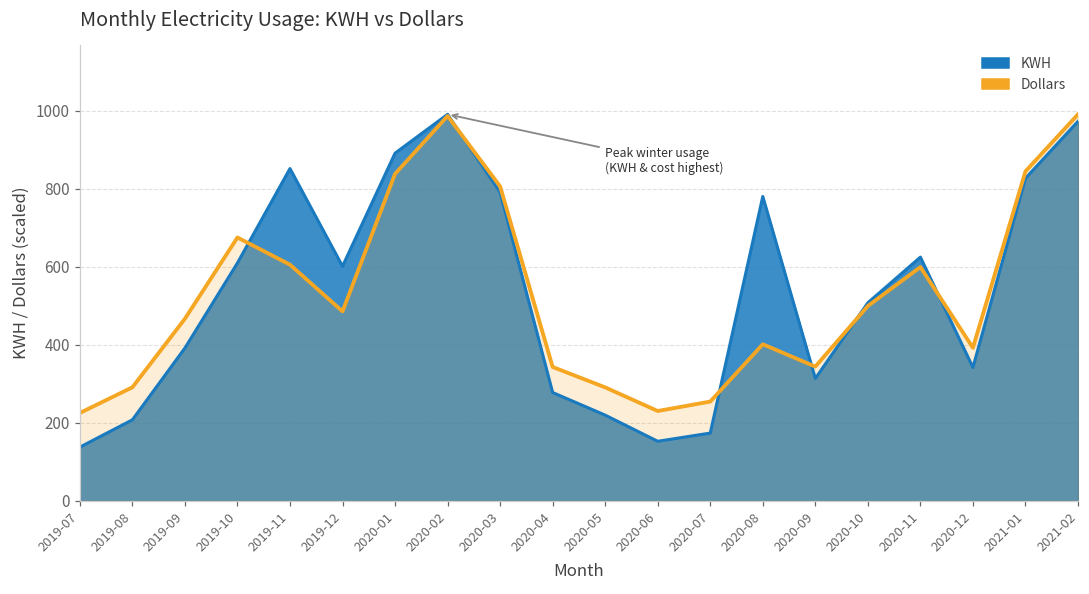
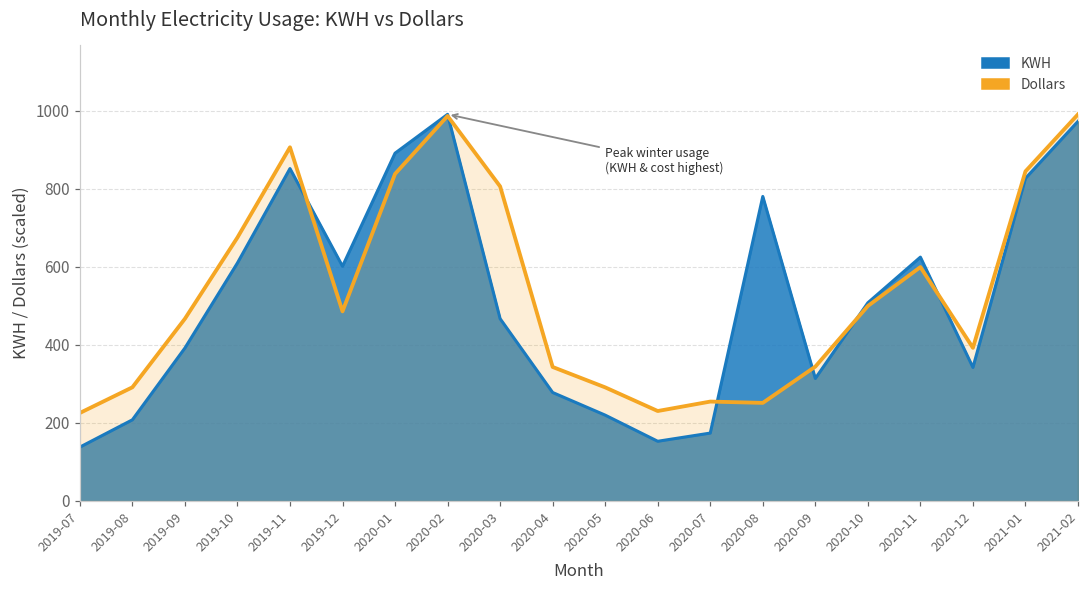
Dollars, 2019-11: 610 -> 910
KWH, 2020-03: 790 -> 470
Dollars, 2020-08: 400 -> 250
